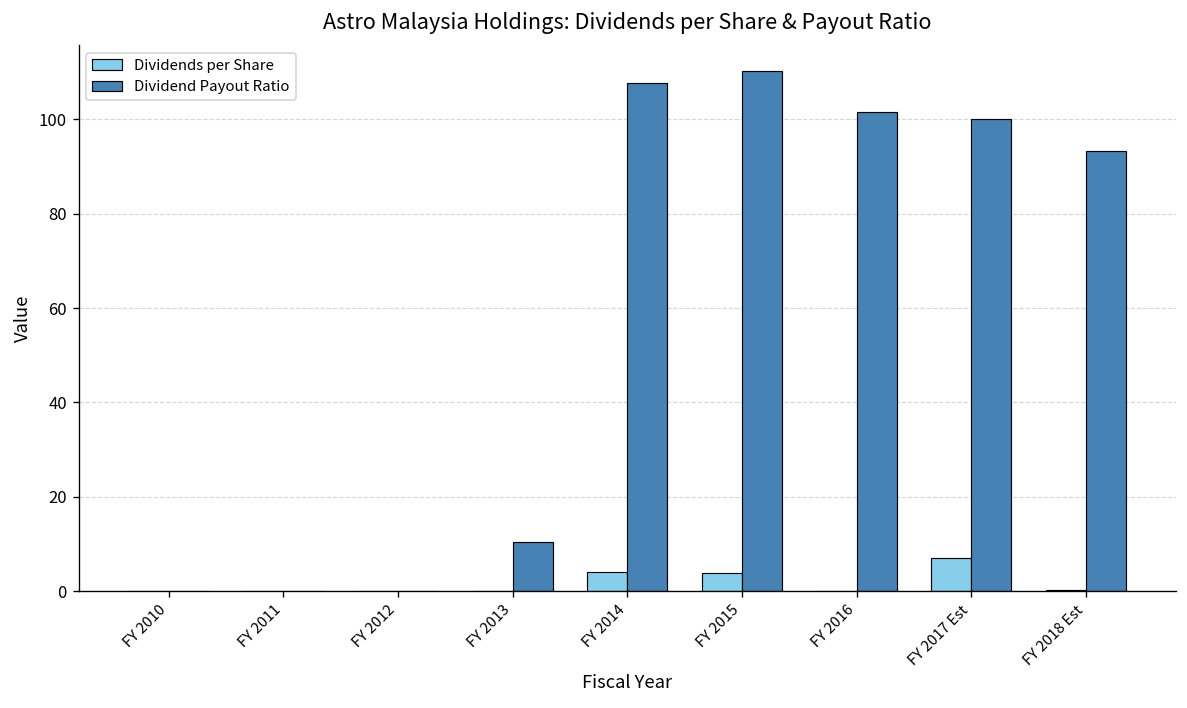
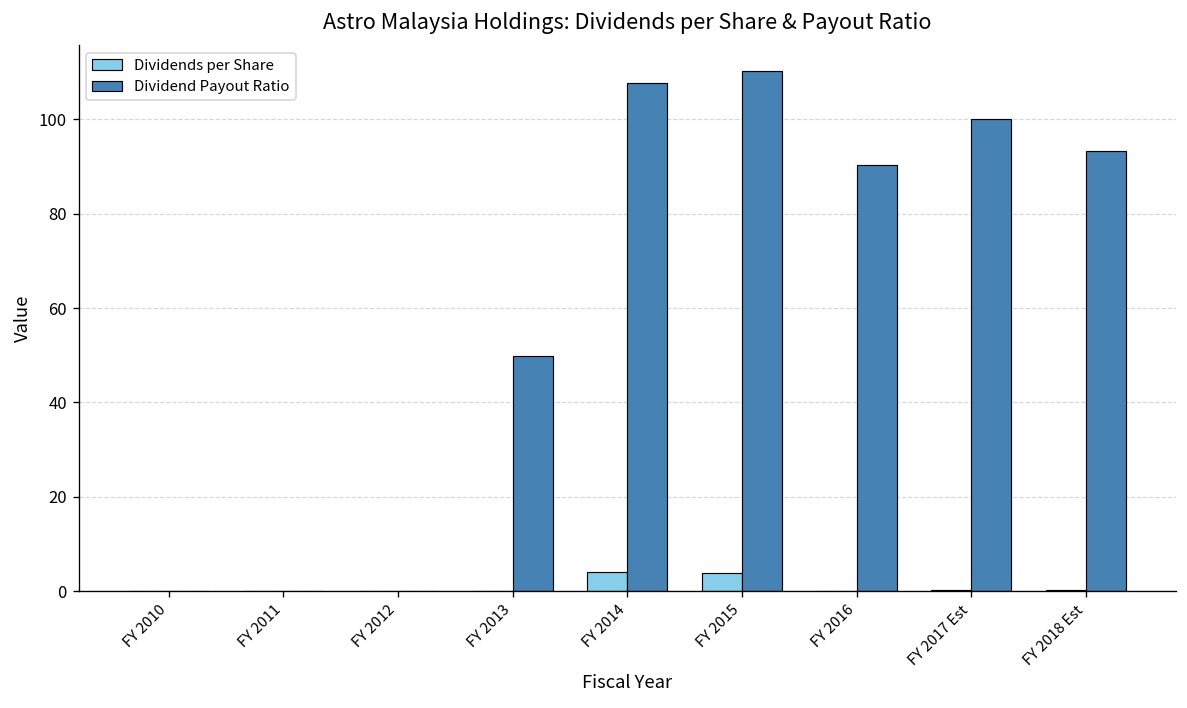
Dividend Payout Ratio, FY 2013: 10 -> 50
Dividend Payout Ratio, FY 2016: 101 -> 90
Dividends per Share, FY 2017 Est: 7 -> 0
